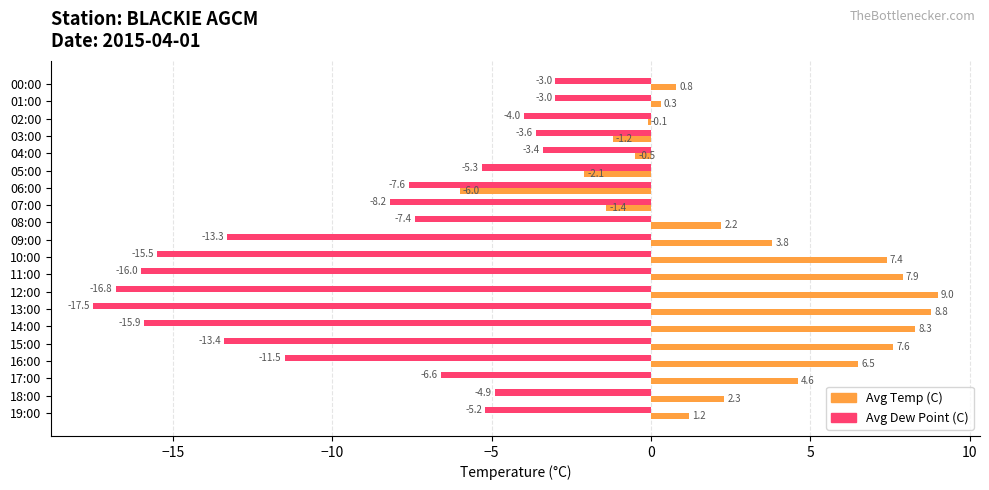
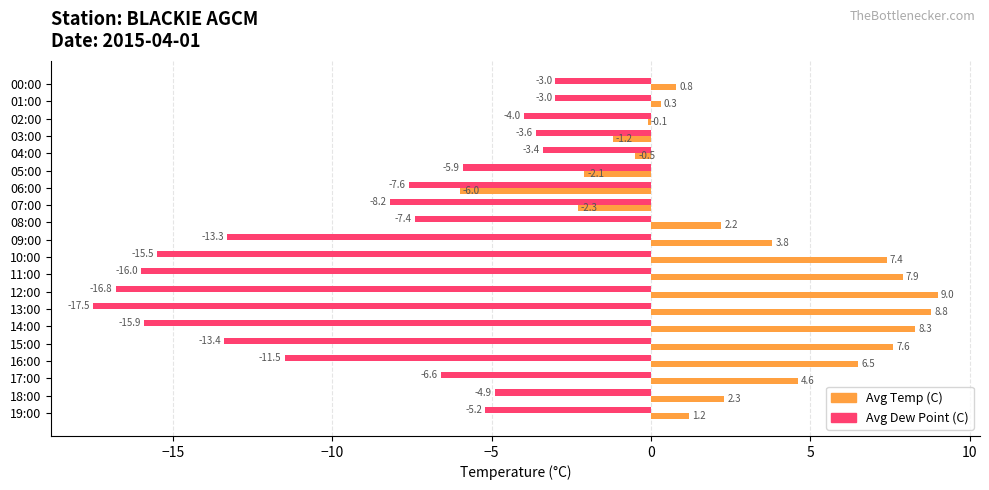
Avg Dew Point (C), 05:00: -5.3 -> -5.9
Avg Temp (C), 07:00: -1.4 -> -2.3
